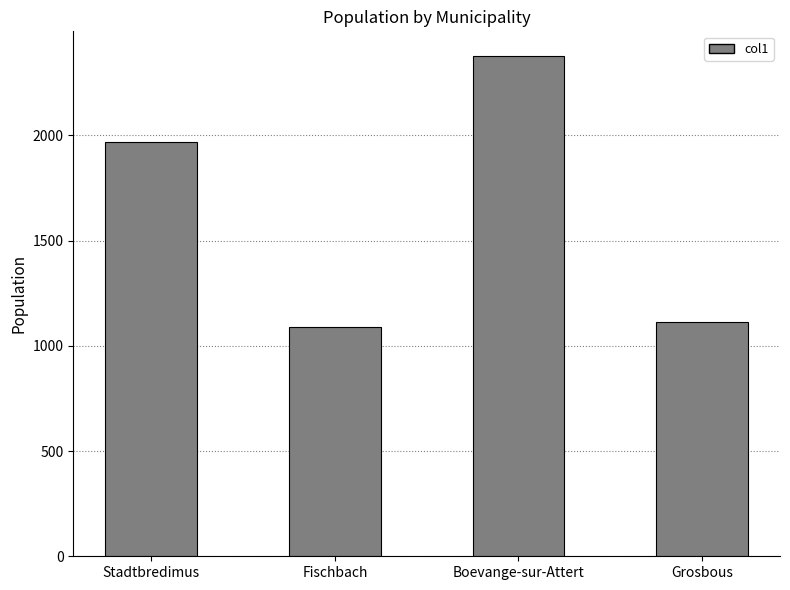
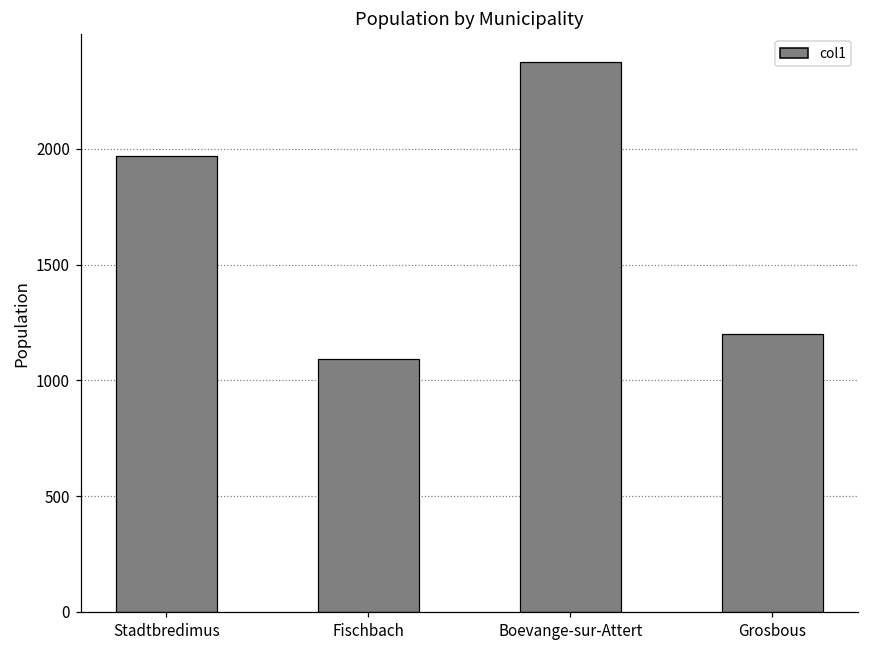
Grosbous: 1110 -> 1200
